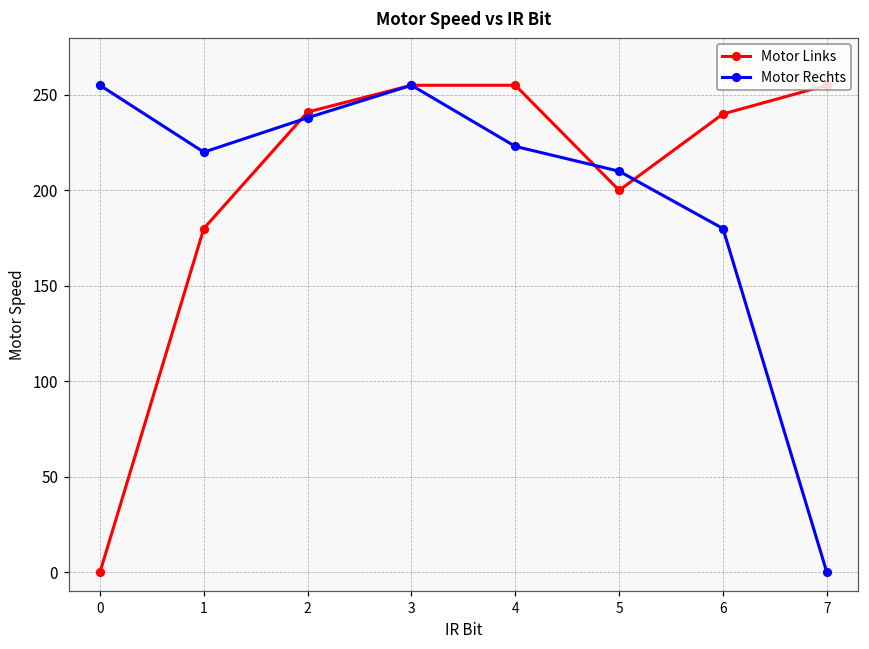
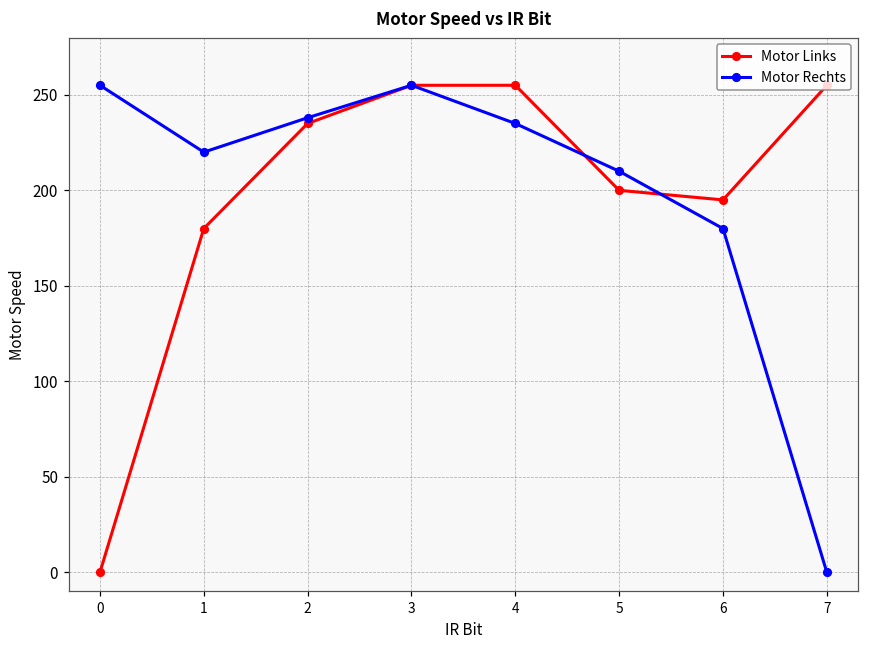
Motor Links, 2: 241 -> 235
Motor Rechts, 4: 223 -> 235
Motor Links, 6: 240 -> 195
